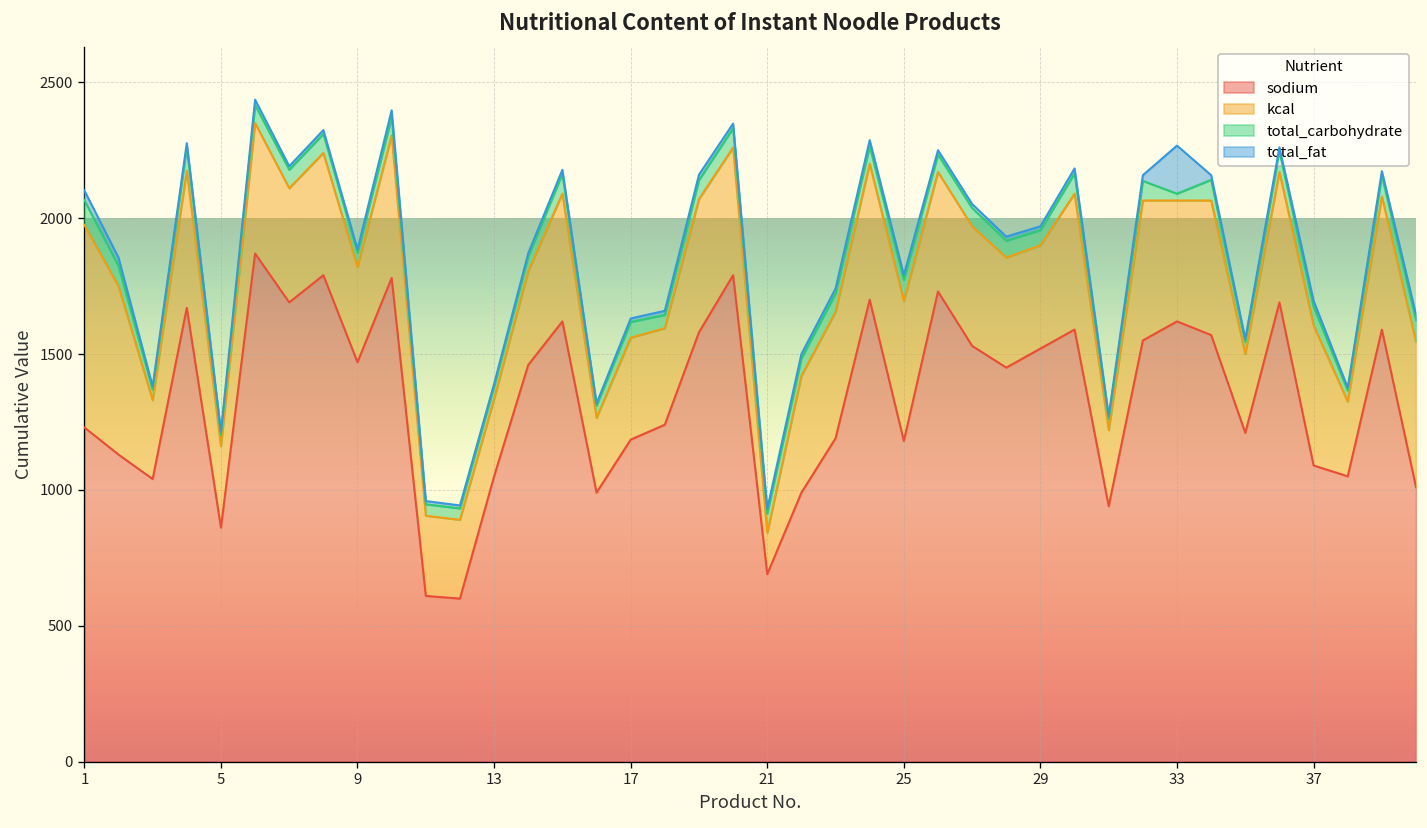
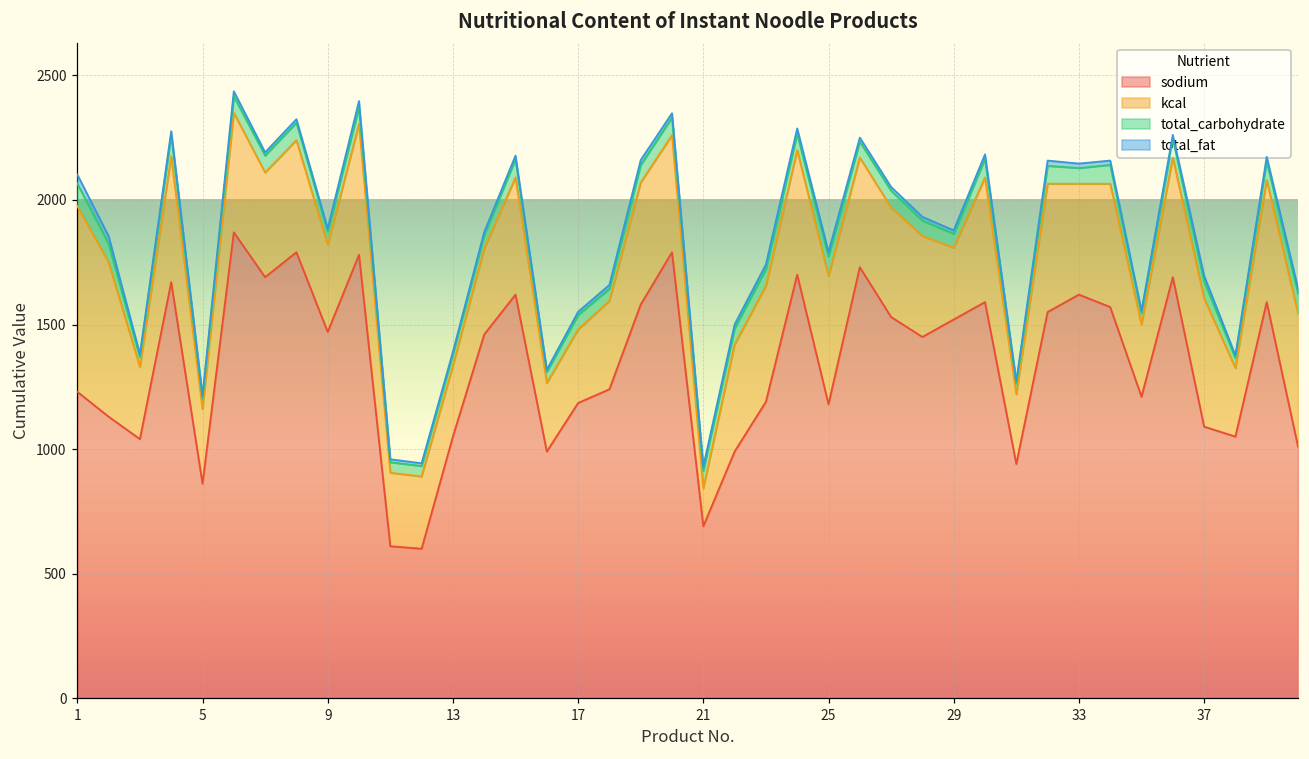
kcal, 17: 380 -> 300
kcal, 29: 380 -> 290
total_carbohydrate, 33: 30 -> 60
total_fat, 33: 180 -> 20
